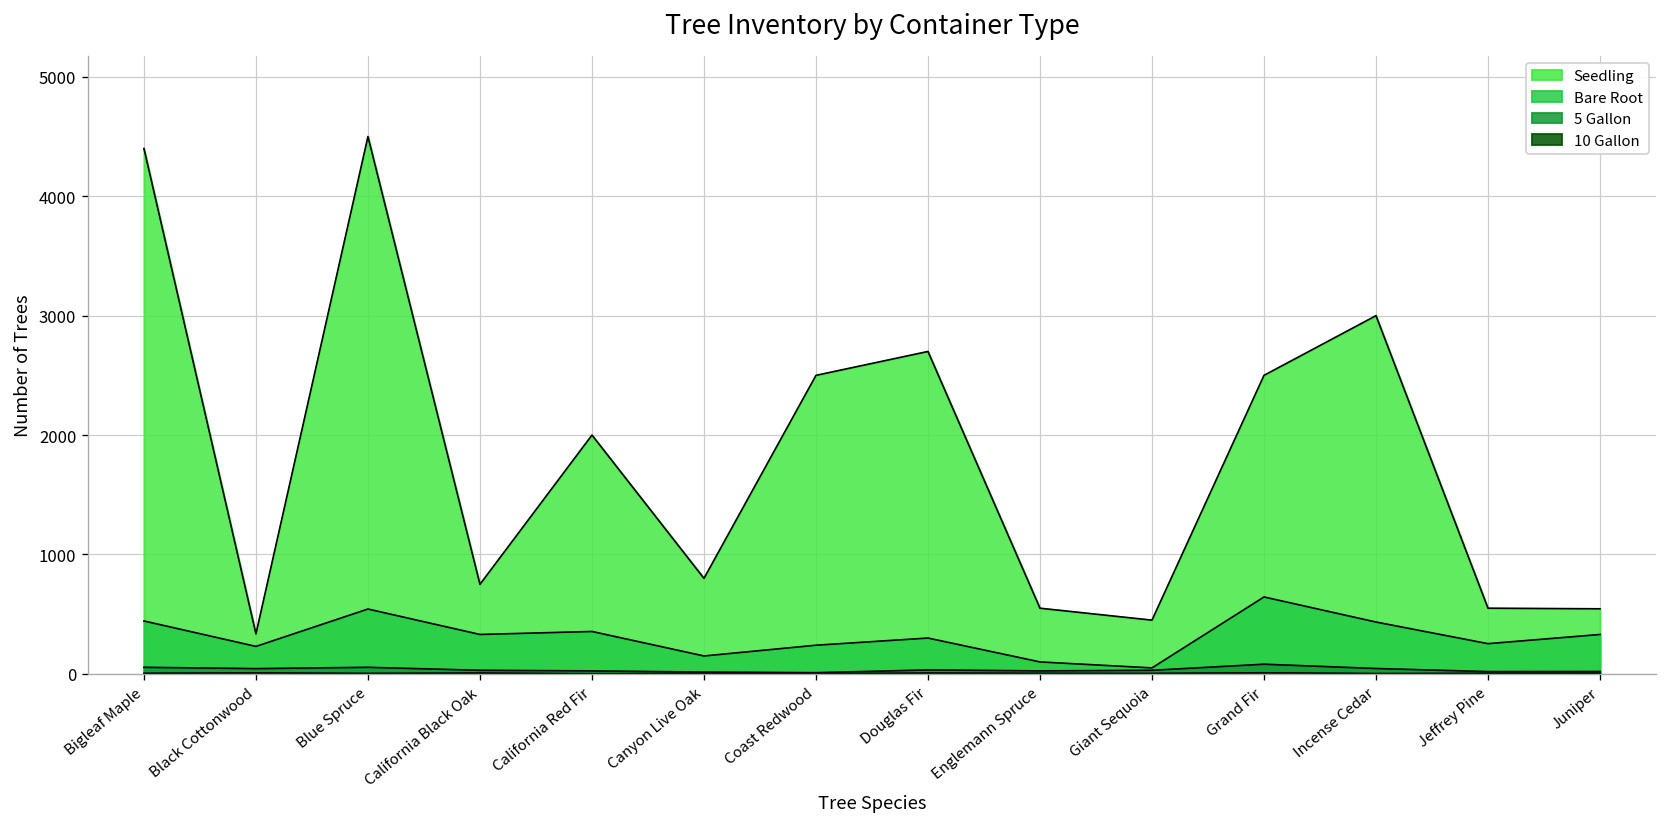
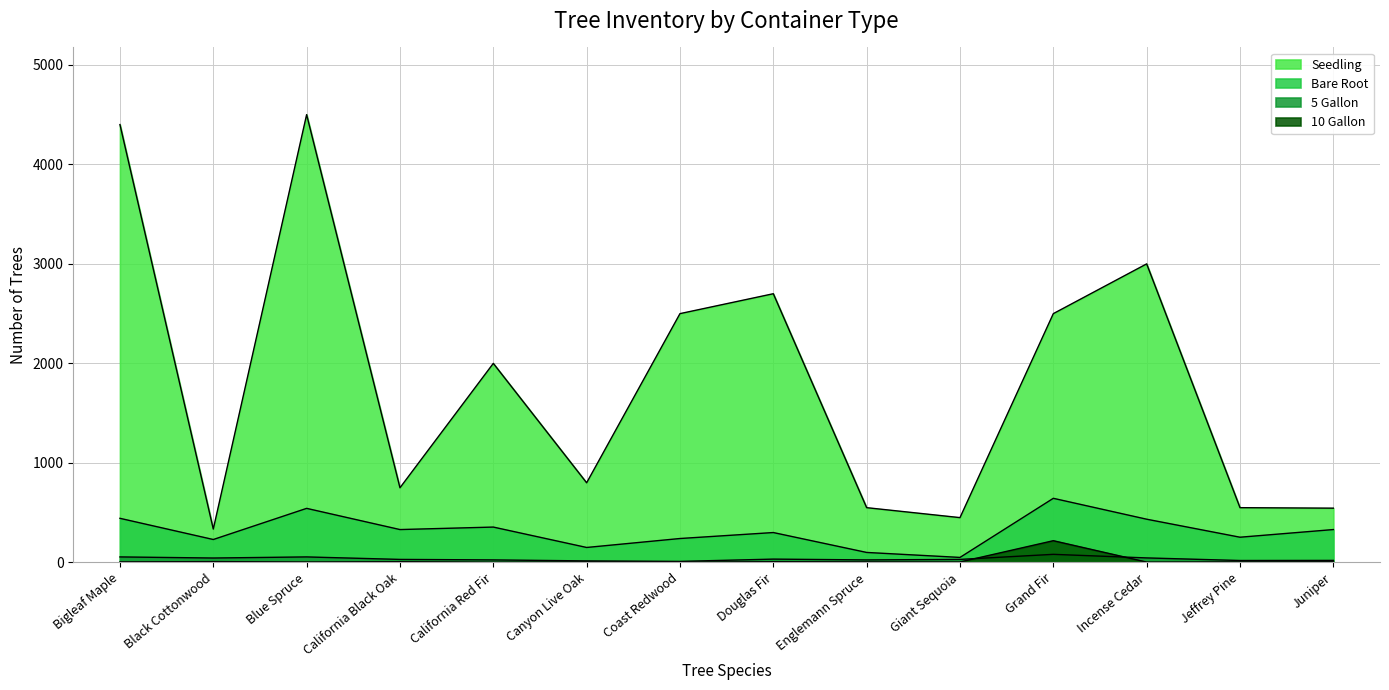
10 Gallon, Grand Fir: 0 -> 200
